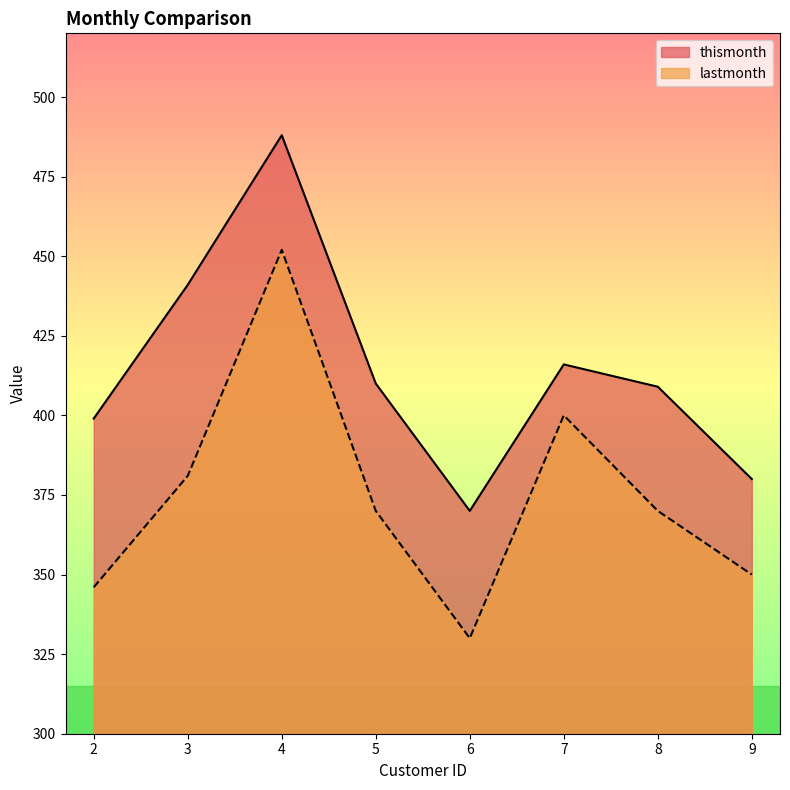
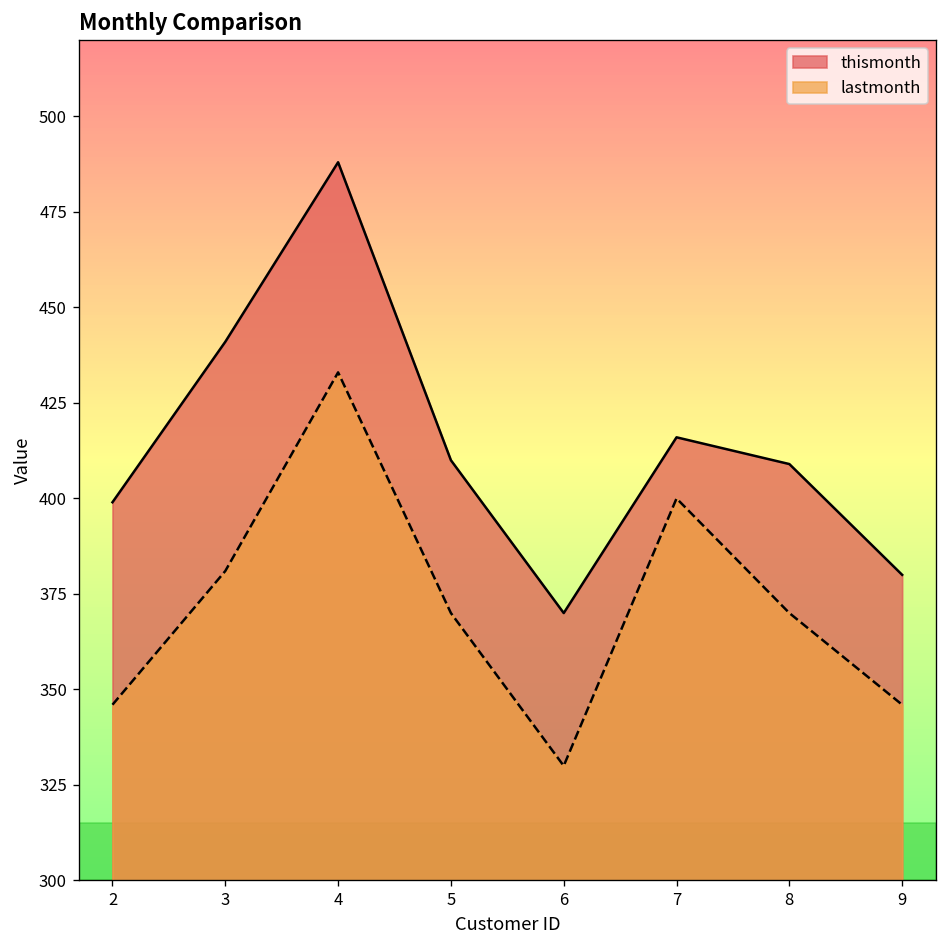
lastmonth, 4: 452 -> 433
lastmonth, 9: 350 -> 346
